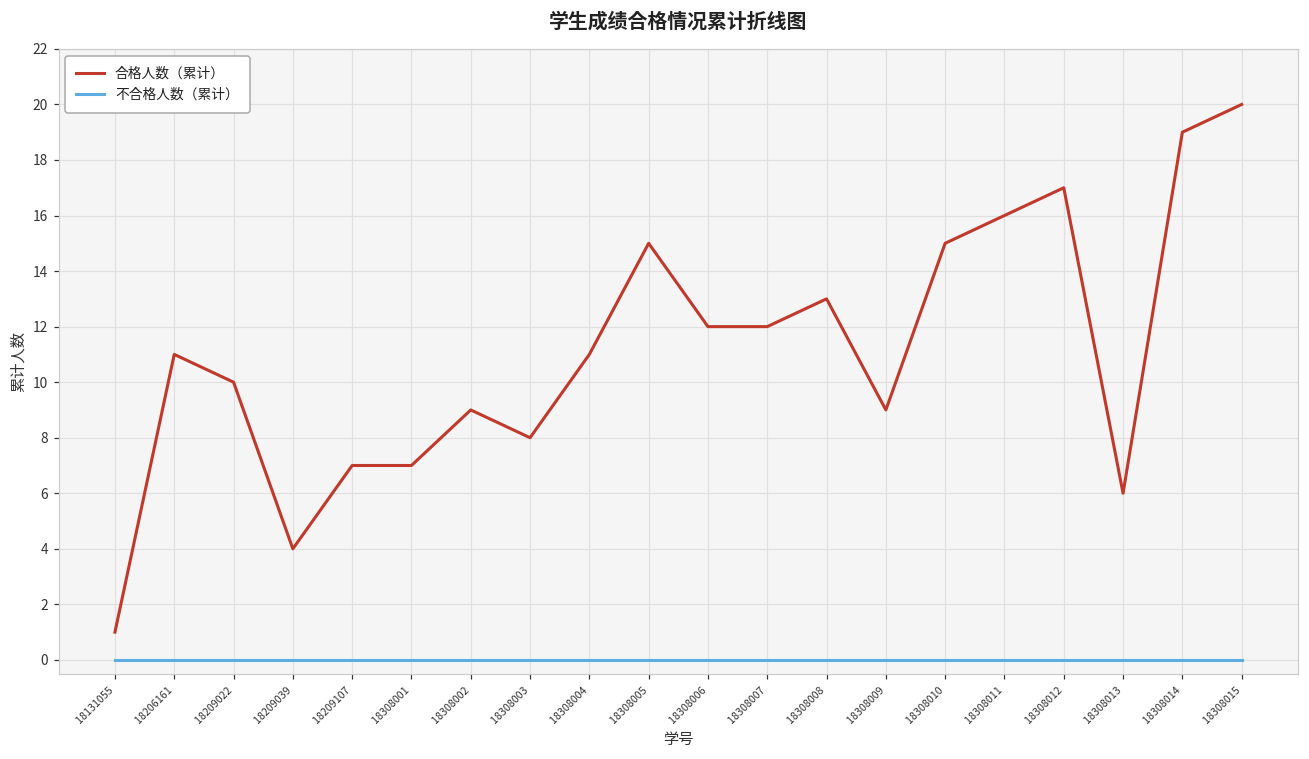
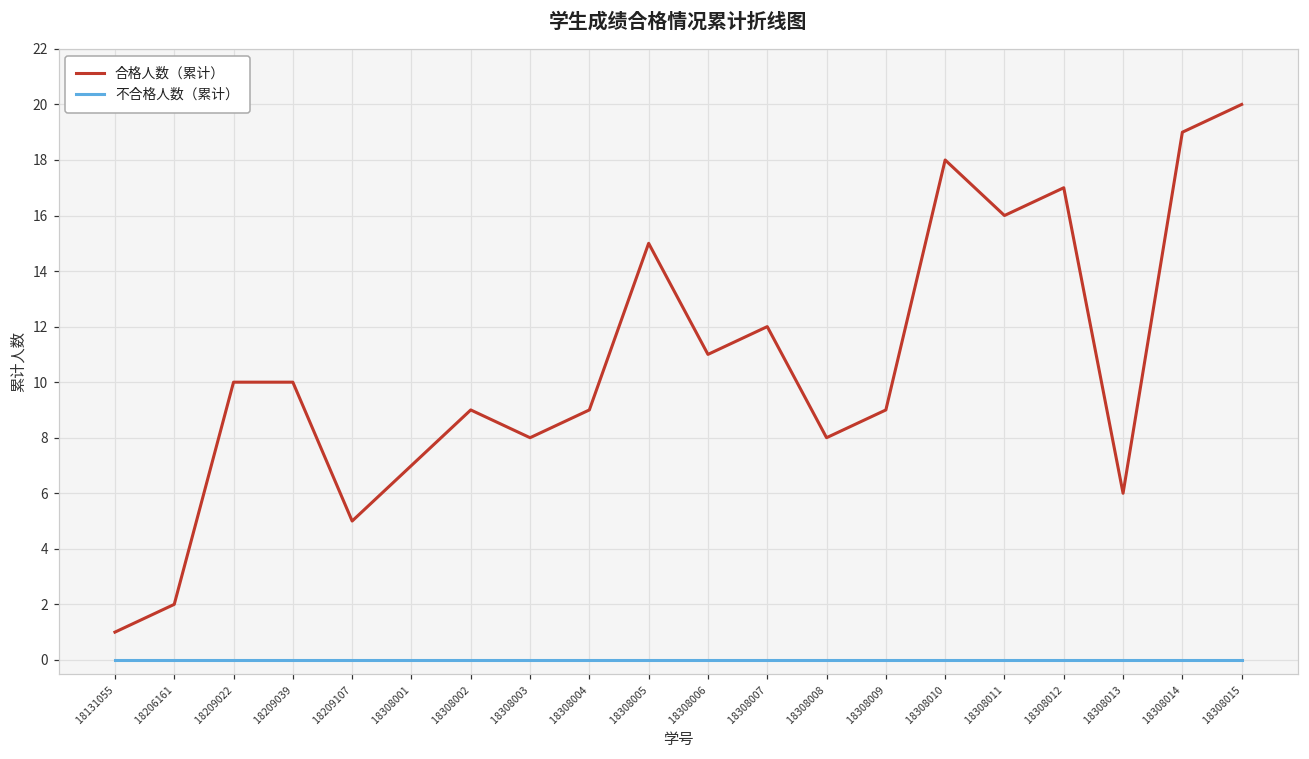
合格人数（累计）, 18206161: 11 -> 2
合格人数（累计）, 18209039: 4 -> 10
合格人数（累计）, 18209107: 7 -> 5
合格人数（累计）, 18308004: 11 -> 9
合格人数（累计）, 18308006: 12 -> 11
合格人数（累计）, 18308008: 13 -> 8
合格人数（累计）, 18308010: 15 -> 18
